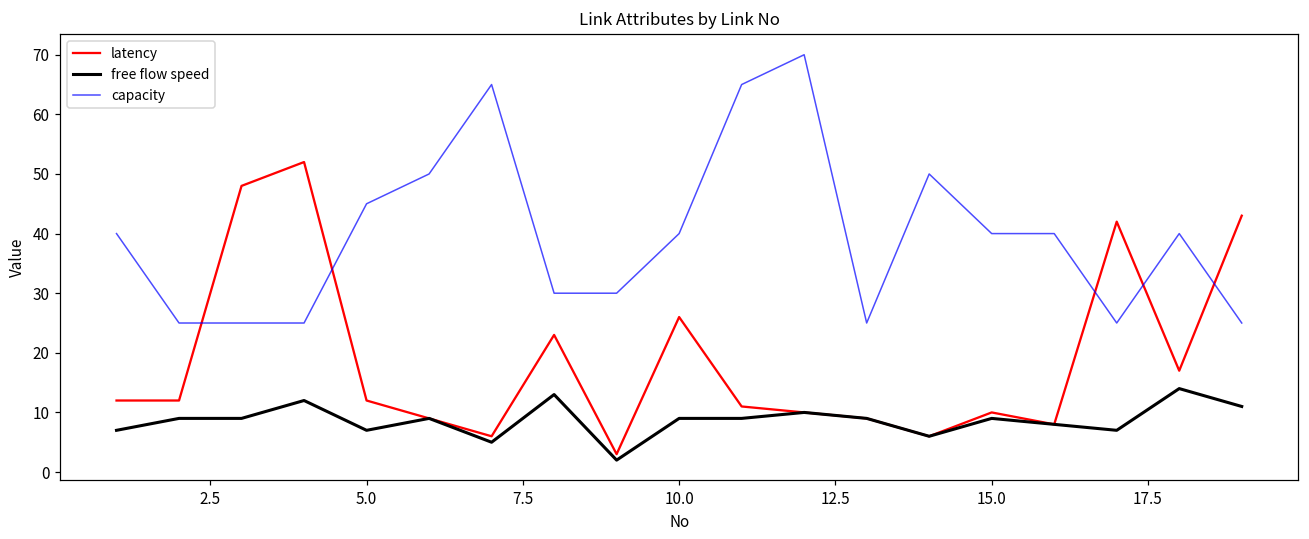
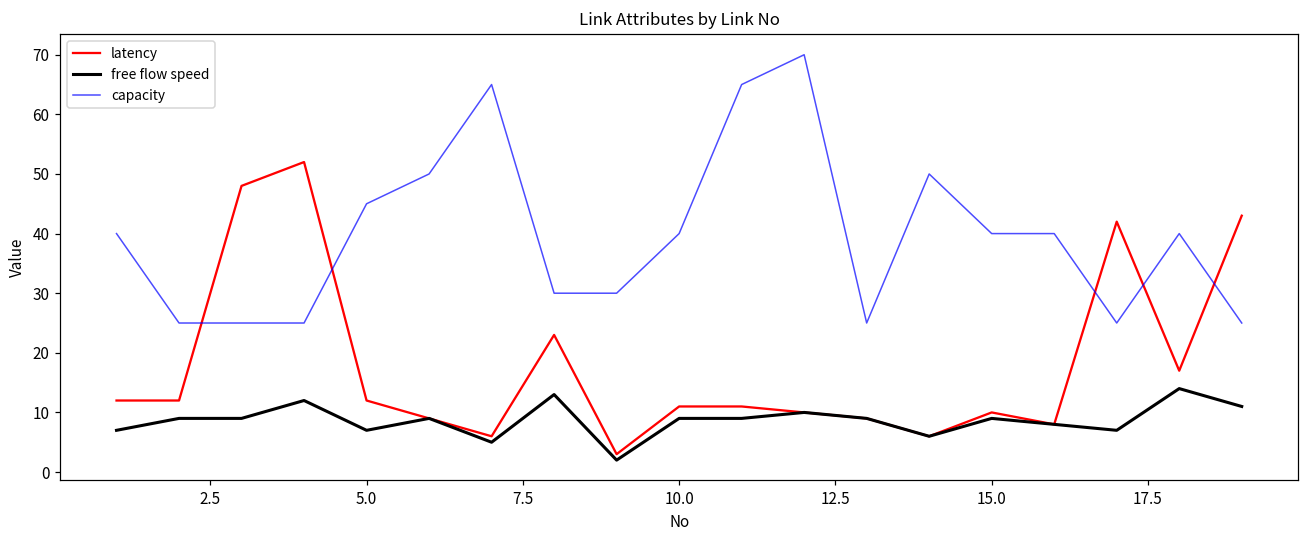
latency, 10.0: 26 -> 11
